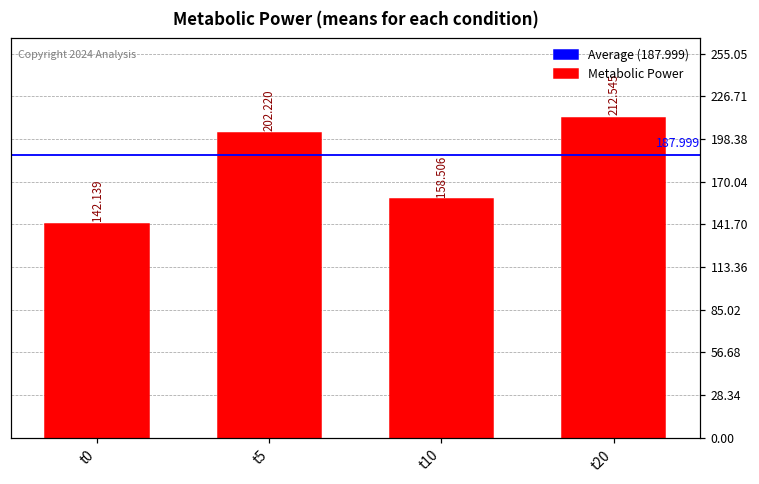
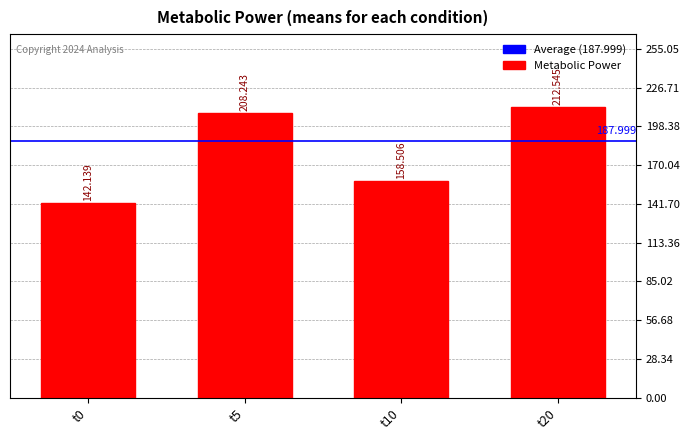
t5: 202.220 -> 208.243
